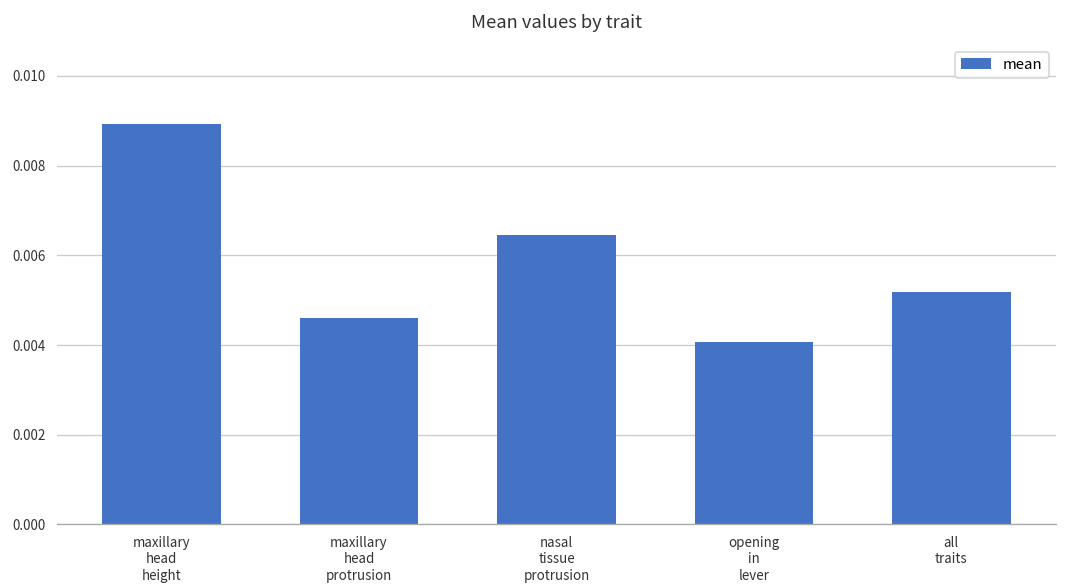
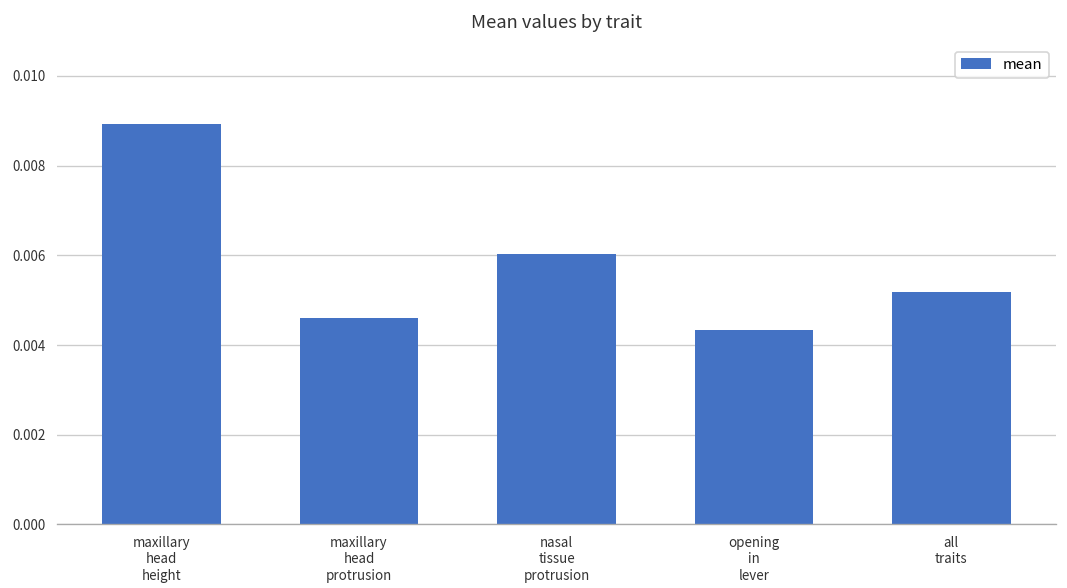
nasal tissue protrusion: 0.0064 -> 0.0060
opening in lever: 0.0041 -> 0.0043
